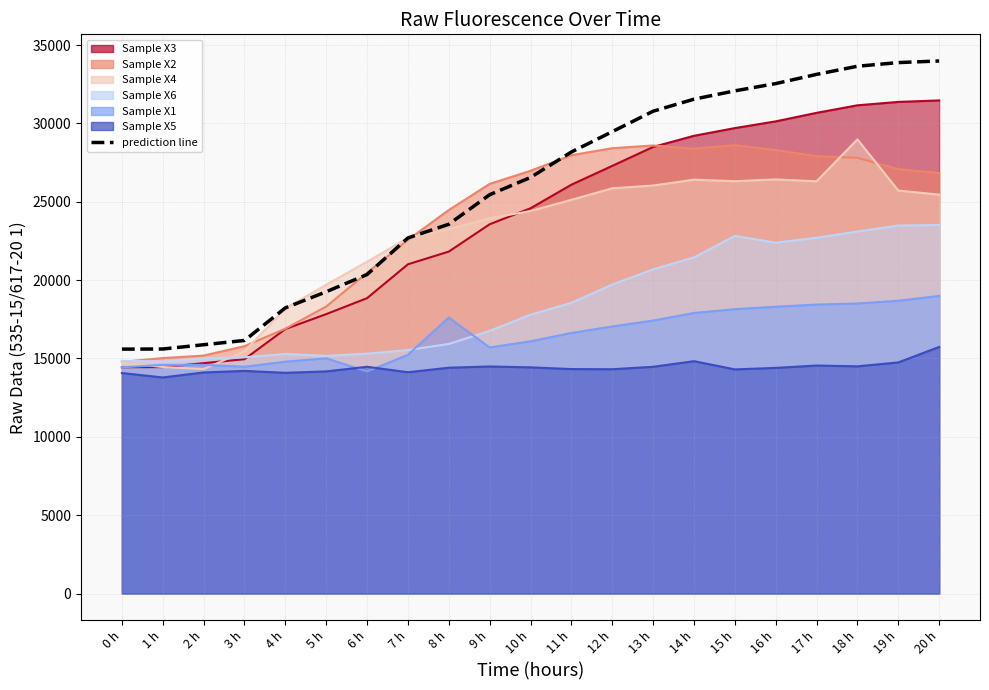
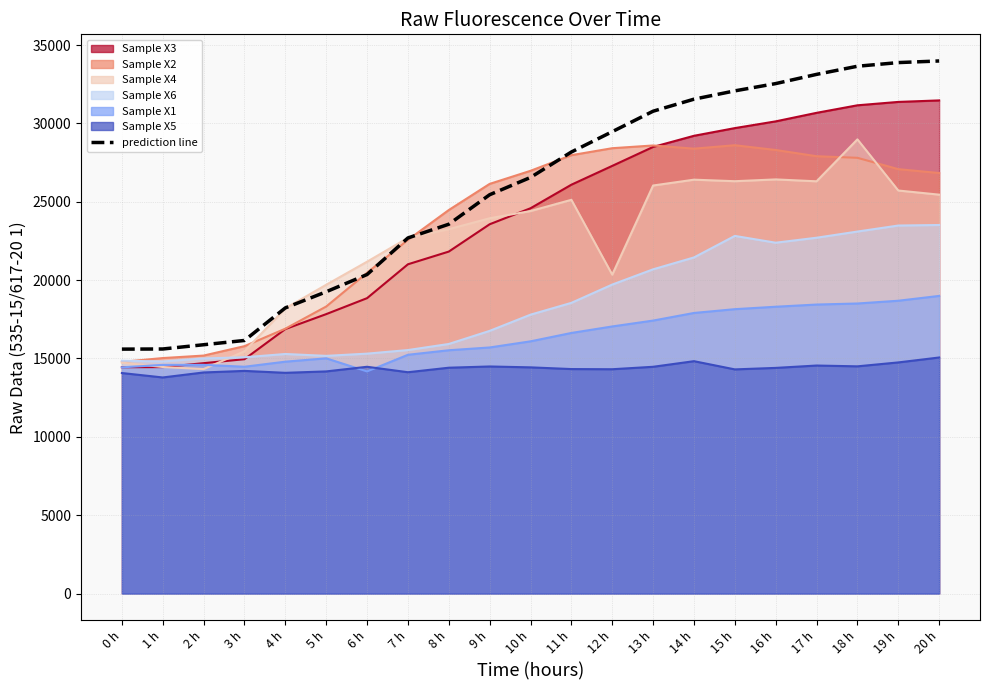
Sample X1, 8 h: 17600 -> 15500
Sample X4, 12 h: 25900 -> 20400
Sample X5, 20 h: 15700 -> 15100
